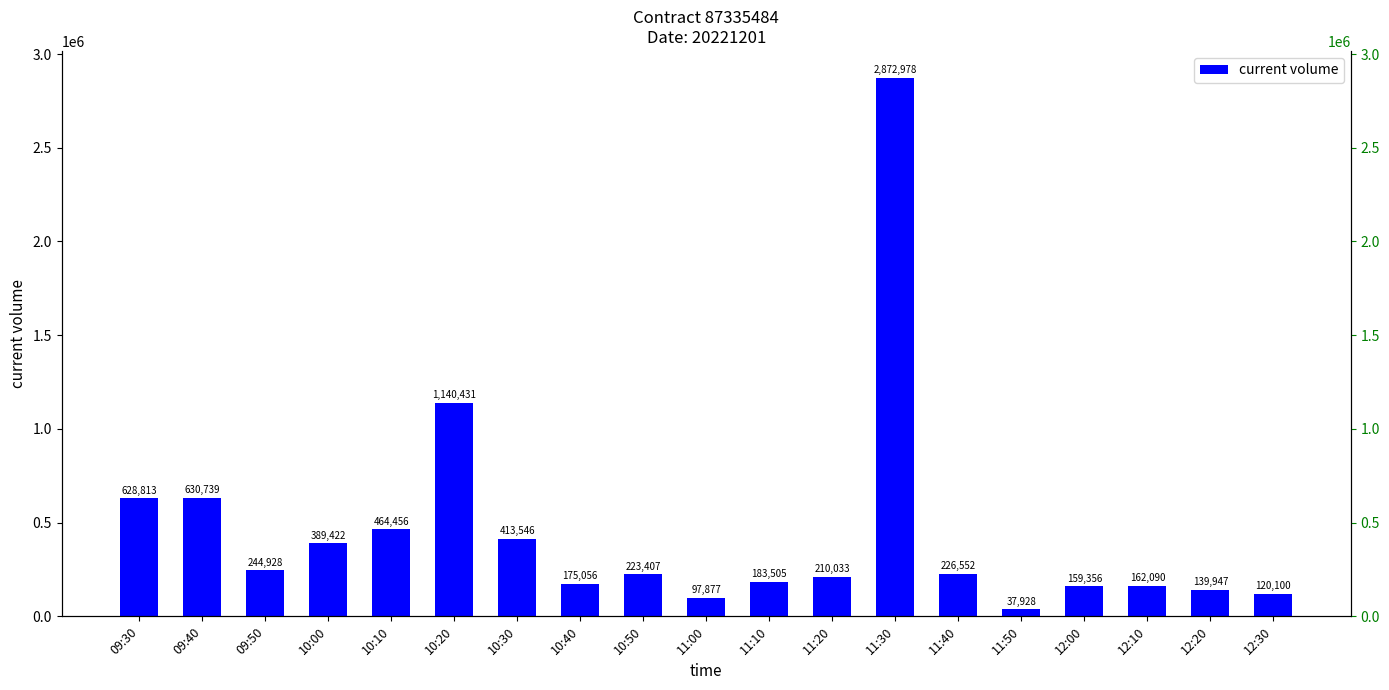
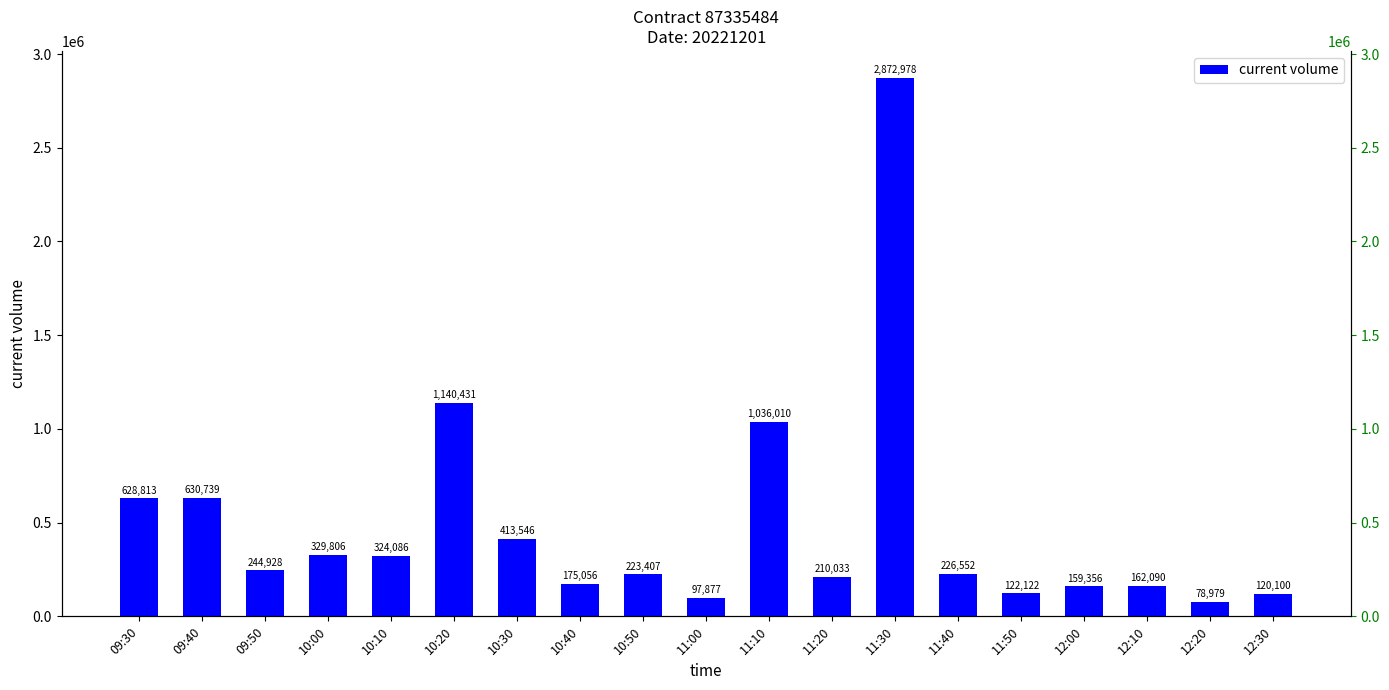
10:00: 389,422 -> 329,806
10:10: 464,456 -> 324,086
11:10: 183,505 -> 1,036,010
11:50: 37,928 -> 122,122
12:20: 139,947 -> 78,979
